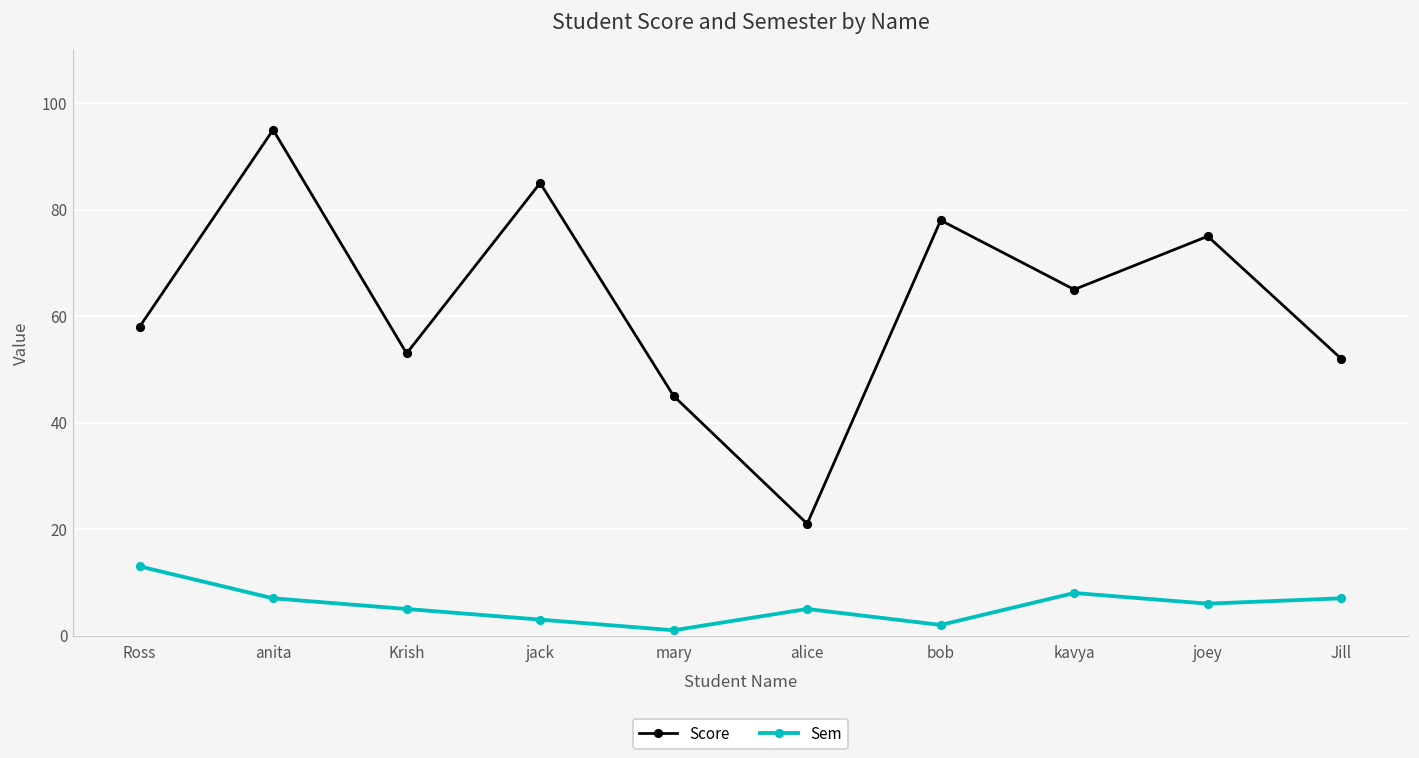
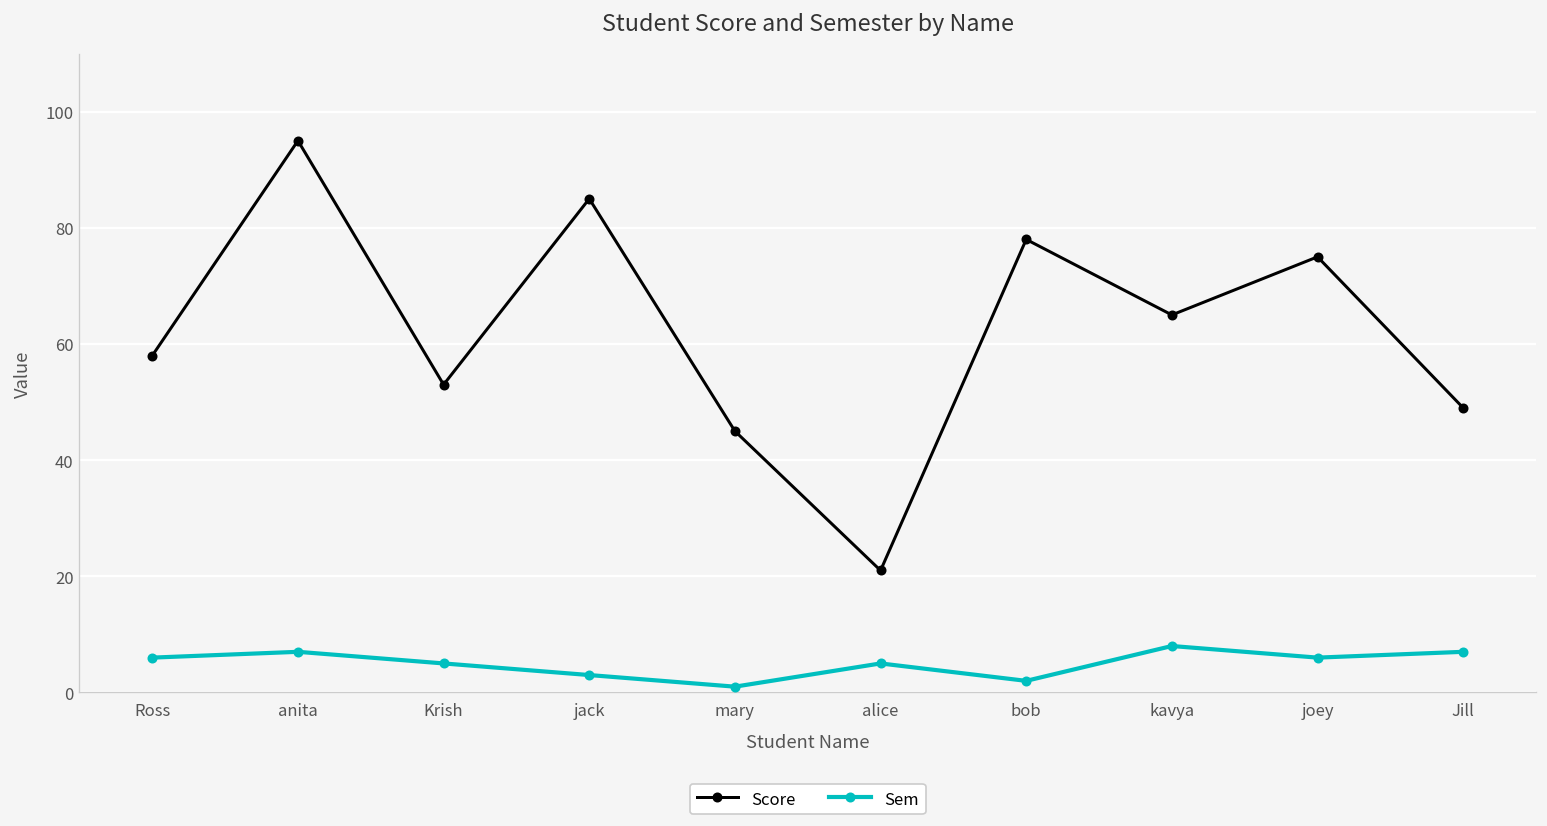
Sem, Ross: 13 -> 6
Score, Jill: 52 -> 49
